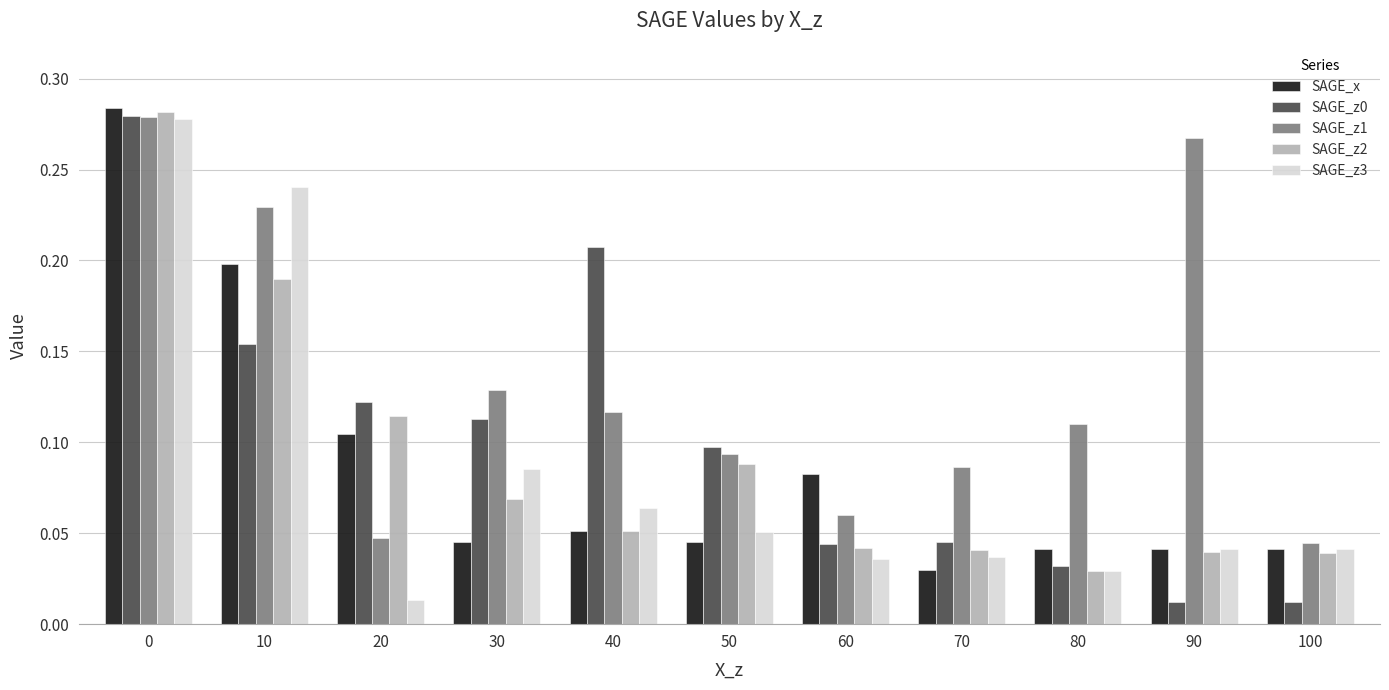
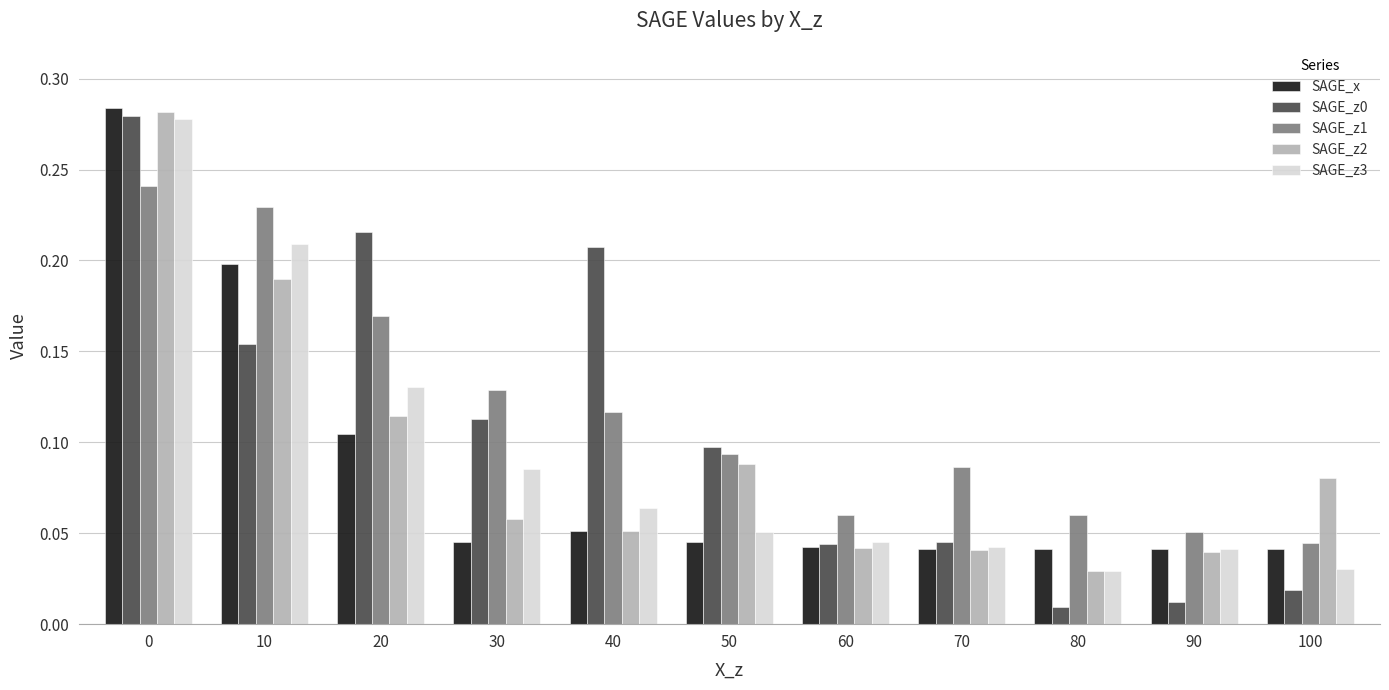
SAGE_z1, 0: 0.279 -> 0.241
SAGE_z3, 10: 0.240 -> 0.209
SAGE_z0, 20: 0.122 -> 0.215
SAGE_z1, 20: 0.047 -> 0.169
SAGE_z3, 20: 0.013 -> 0.131
SAGE_z2, 30: 0.069 -> 0.058
SAGE_x, 60: 0.083 -> 0.043
SAGE_z3, 60: 0.036 -> 0.045
SAGE_x, 70: 0.030 -> 0.042
SAGE_z3, 70: 0.037 -> 0.042
SAGE_z0, 80: 0.032 -> 0.010
SAGE_z1, 80: 0.110 -> 0.060
SAGE_z1, 90: 0.267 -> 0.051
SAGE_z0, 100: 0.012 -> 0.019
SAGE_z2, 100: 0.039 -> 0.081
SAGE_z3, 100: 0.041 -> 0.030
